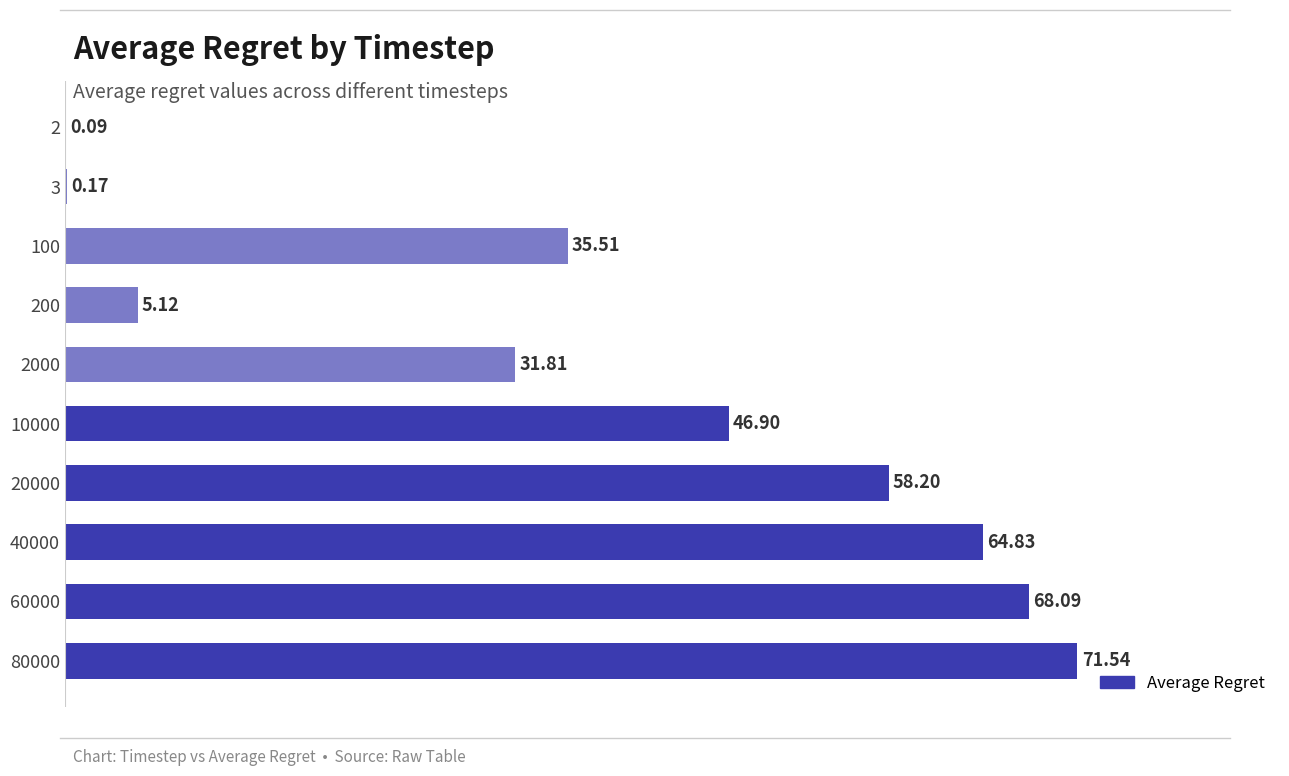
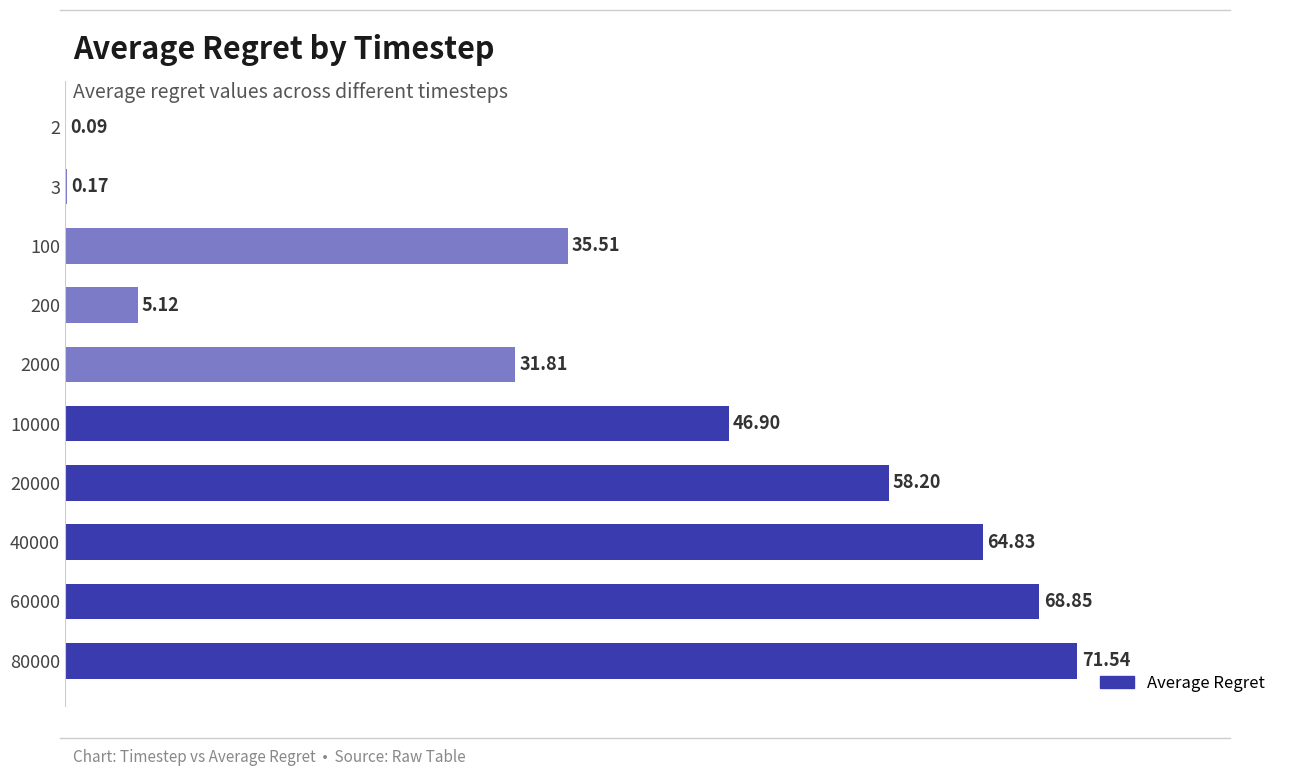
60000: 68.09 -> 68.85
